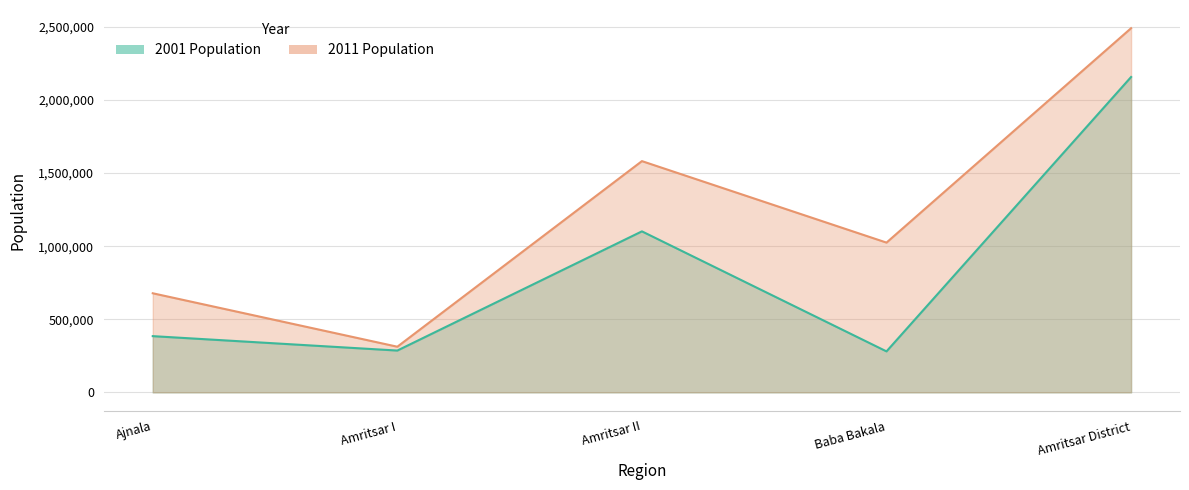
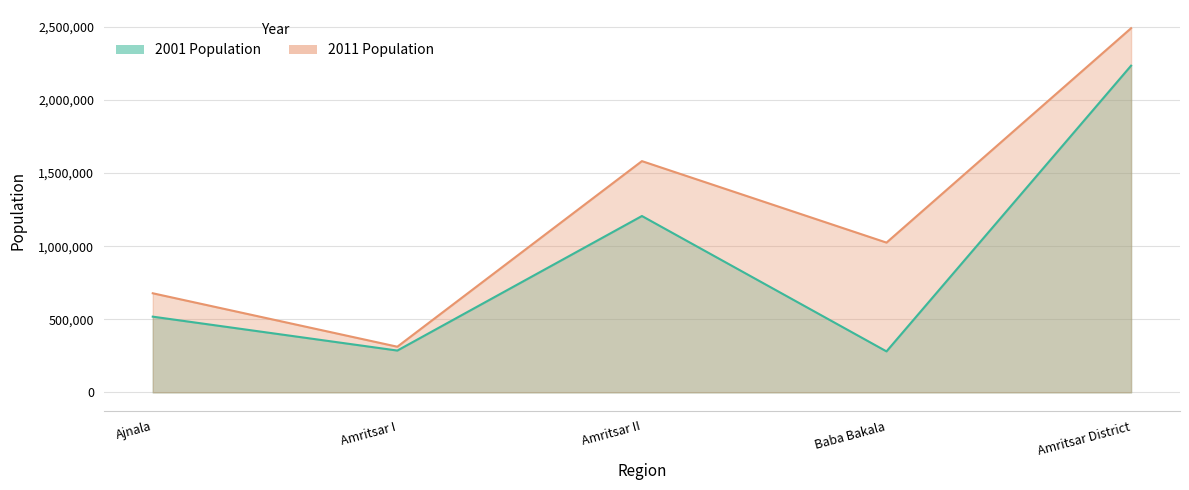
2001 Population, Ajnala: 380,000 -> 520,000
2001 Population, Amritsar II: 1,100,000 -> 1,210,000
2001 Population, Amritsar District: 2,160,000 -> 2,230,000
